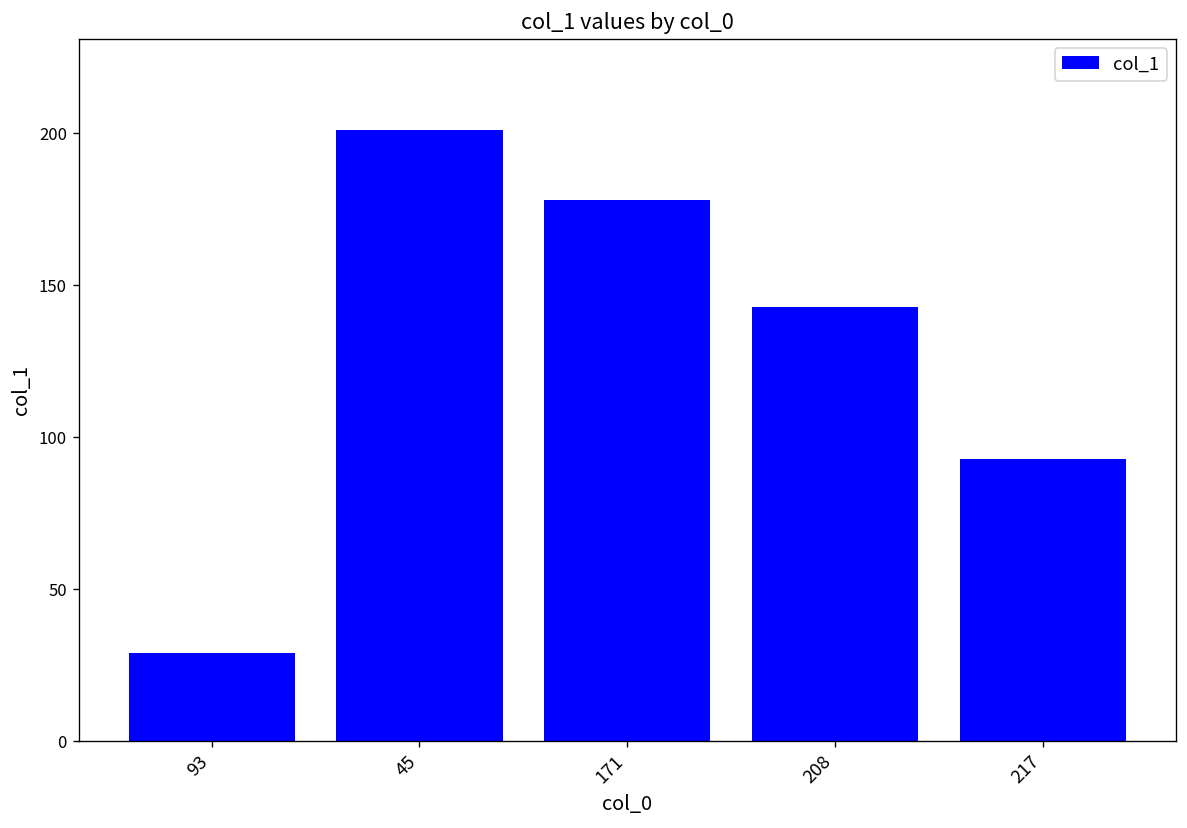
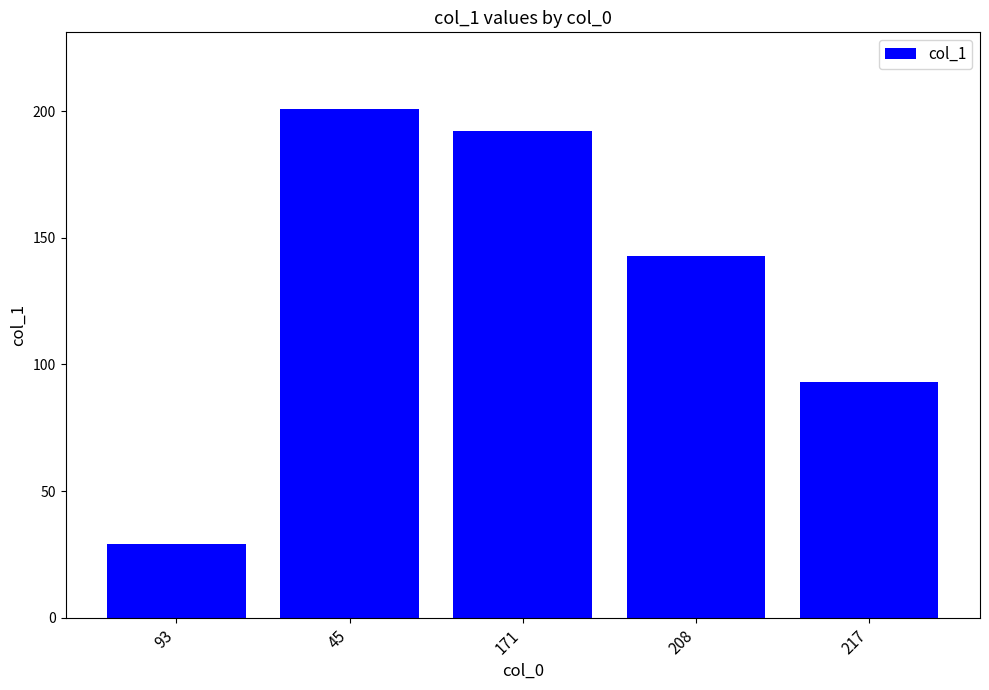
171: 178 -> 192
